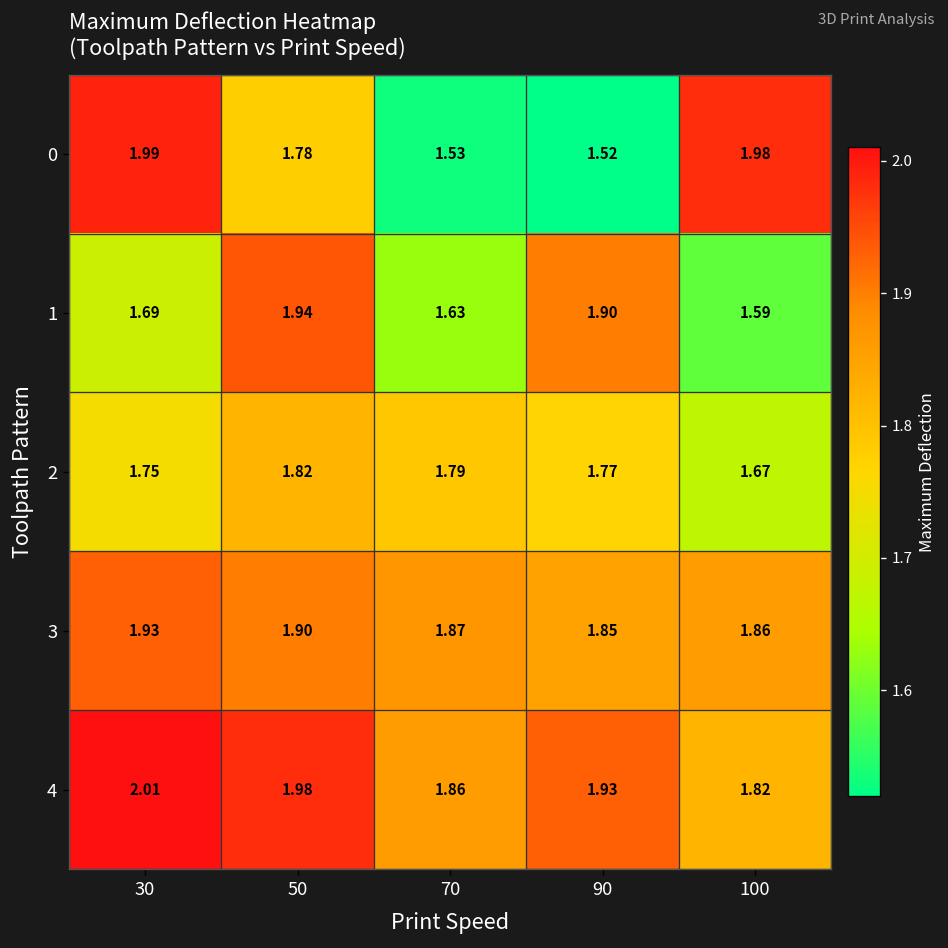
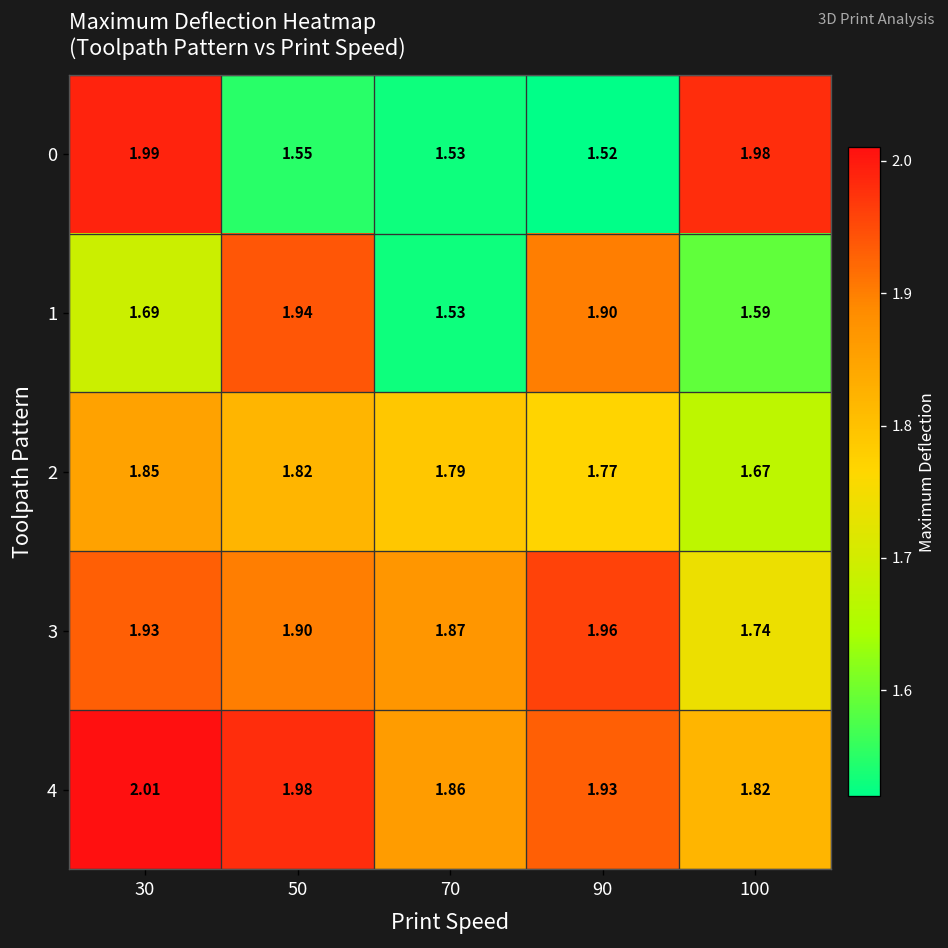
0, 50: 1.78 -> 1.55
1, 70: 1.63 -> 1.53
2, 30: 1.75 -> 1.85
3, 90: 1.85 -> 1.96
3, 100: 1.86 -> 1.74
